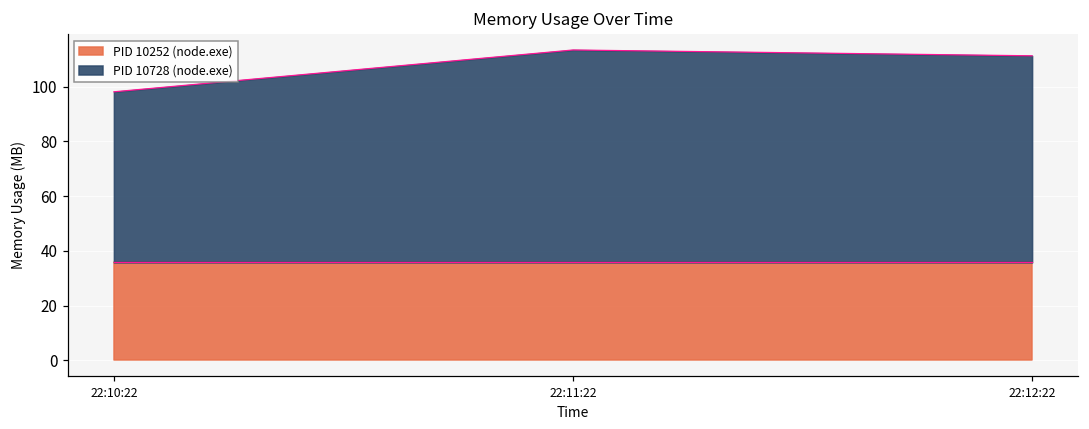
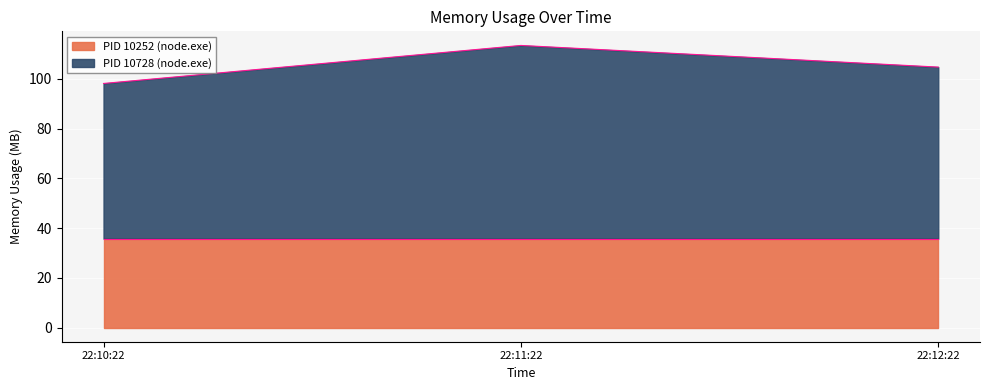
PID 10728 (node.exe), 22:12:22: 75 -> 69
